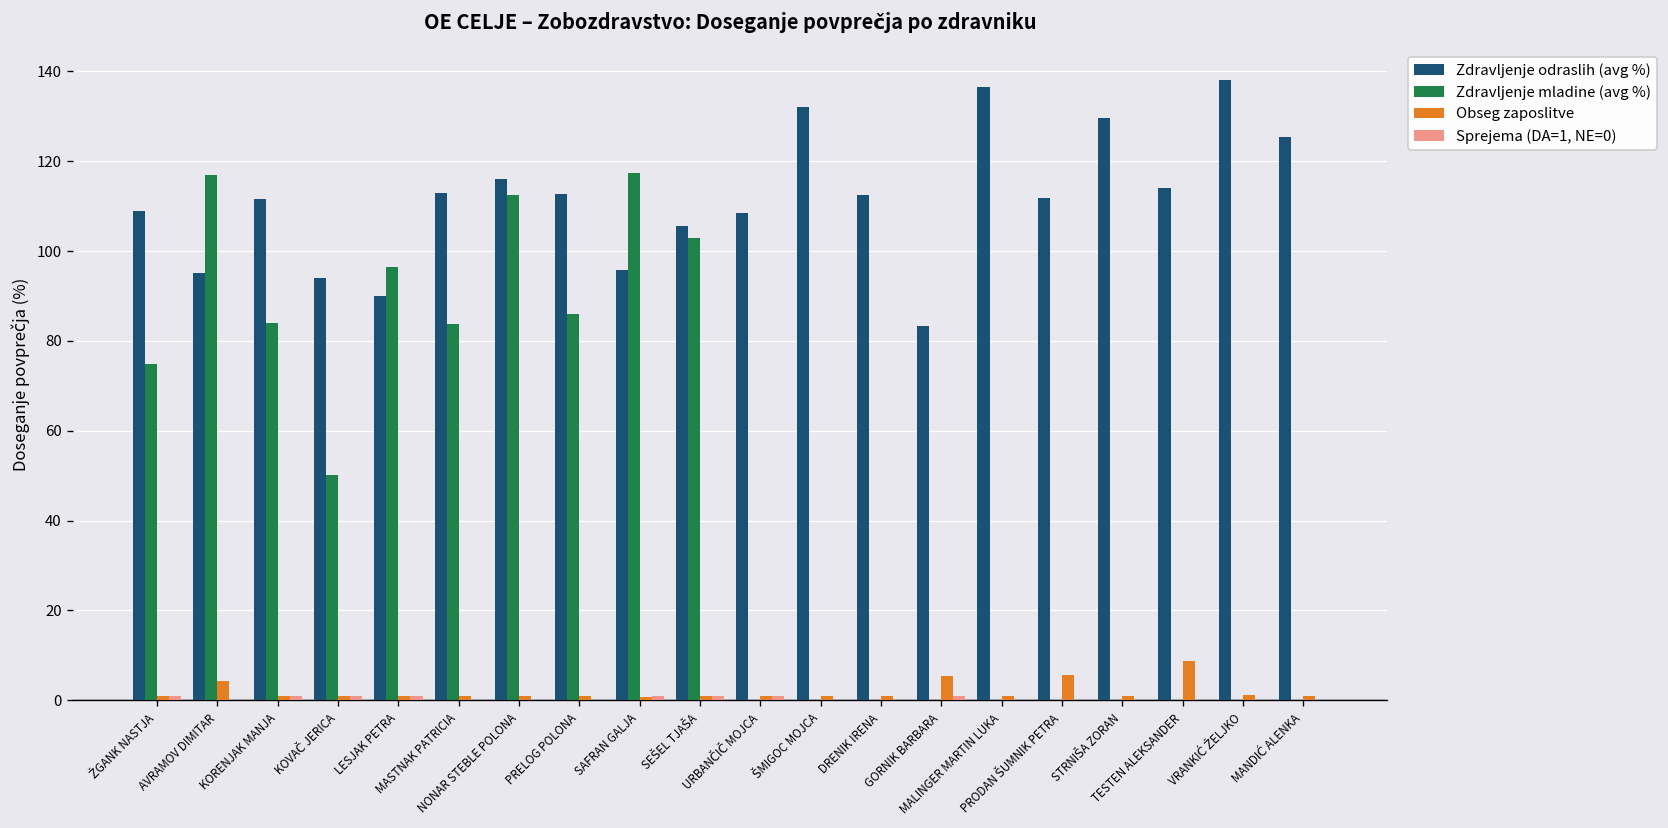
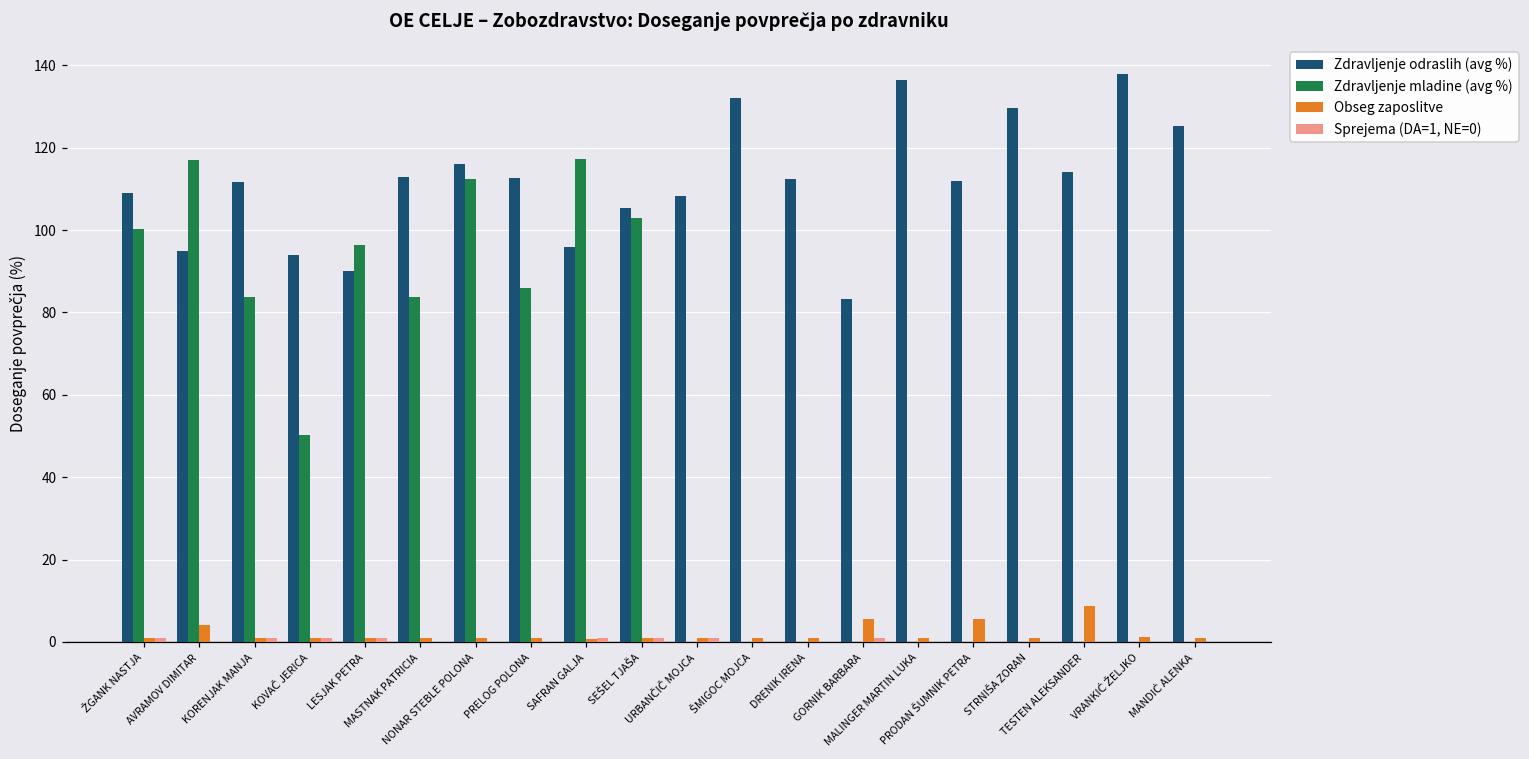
Zdravljenje mladine (avg %), ŽGANK NASTJA: 75 -> 100
